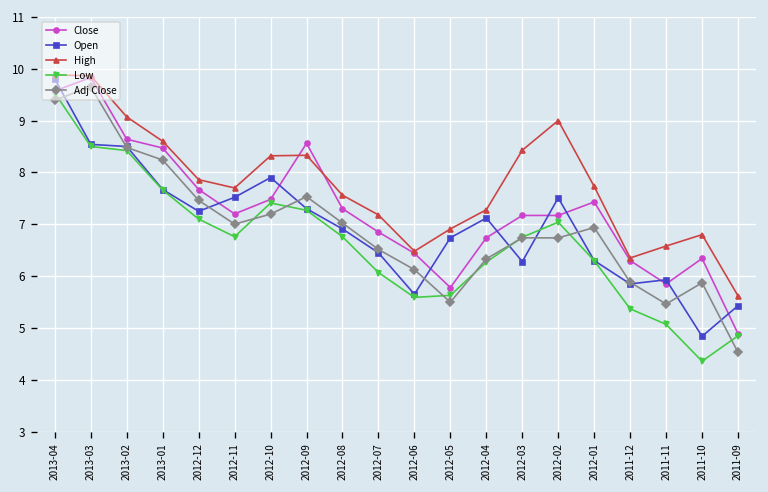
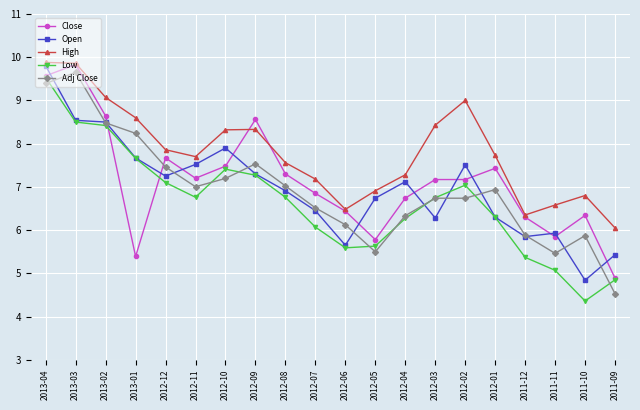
Close, 2013-01: 8.5 -> 5.4
High, 2011-09: 5.6 -> 6.1
